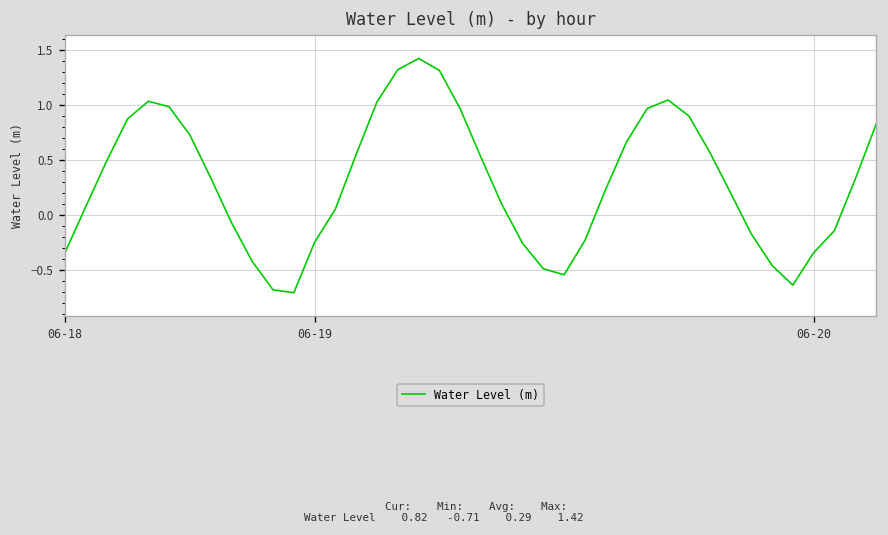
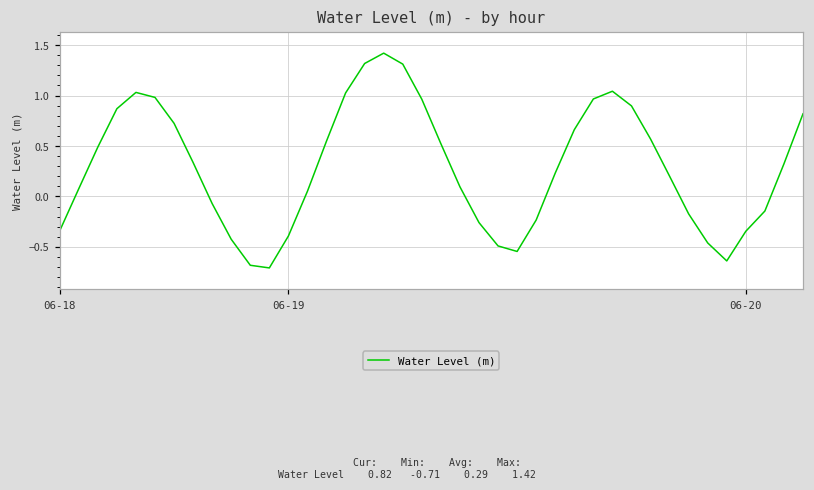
06-19: -0.2 -> -0.4
